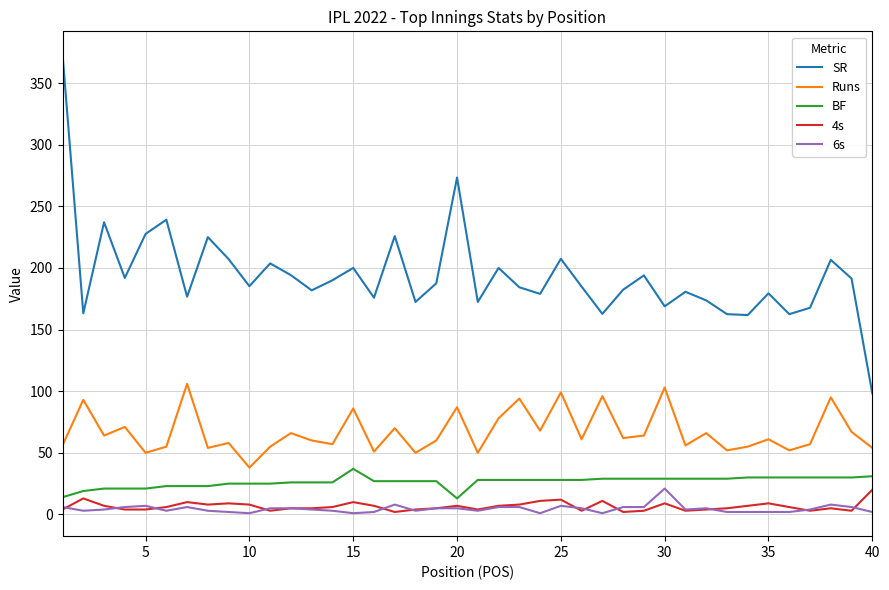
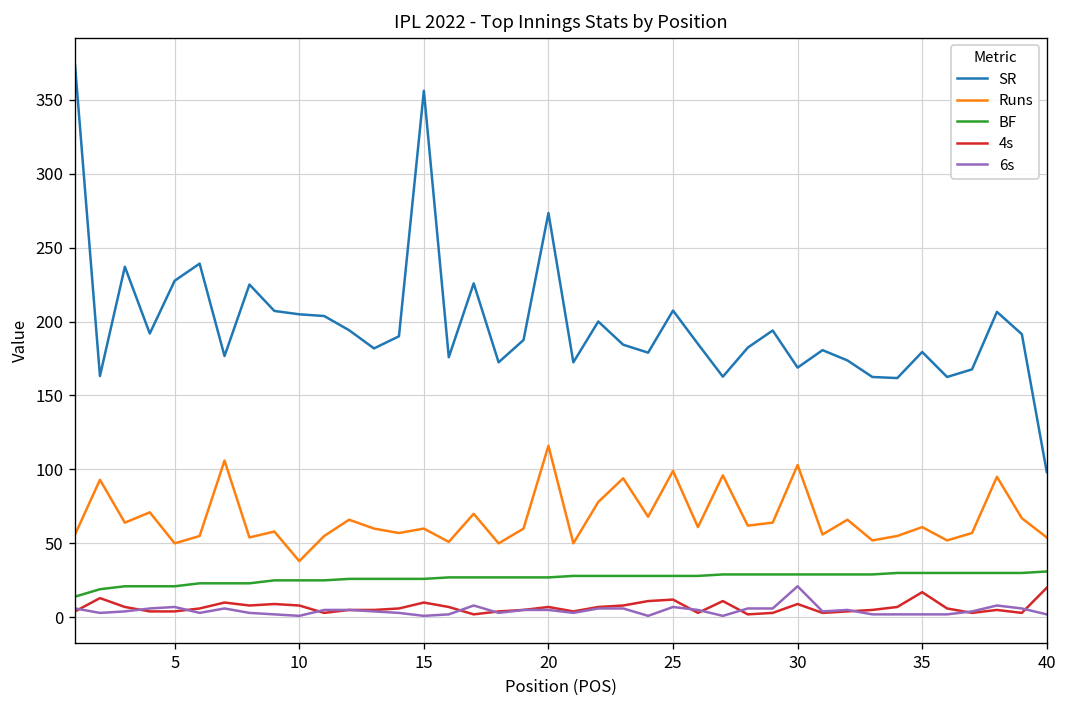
SR, 10: 185 -> 205
SR, 15: 200 -> 356
Runs, 15: 86 -> 60
BF, 15: 37 -> 26
Runs, 20: 87 -> 116
BF, 20: 13 -> 27
4s, 35: 9 -> 17
